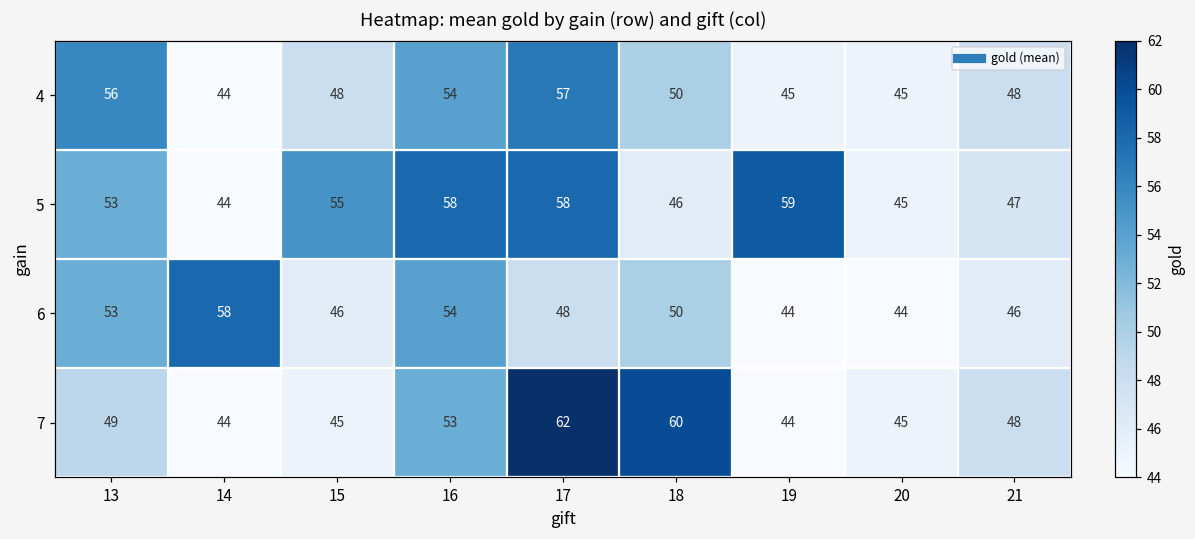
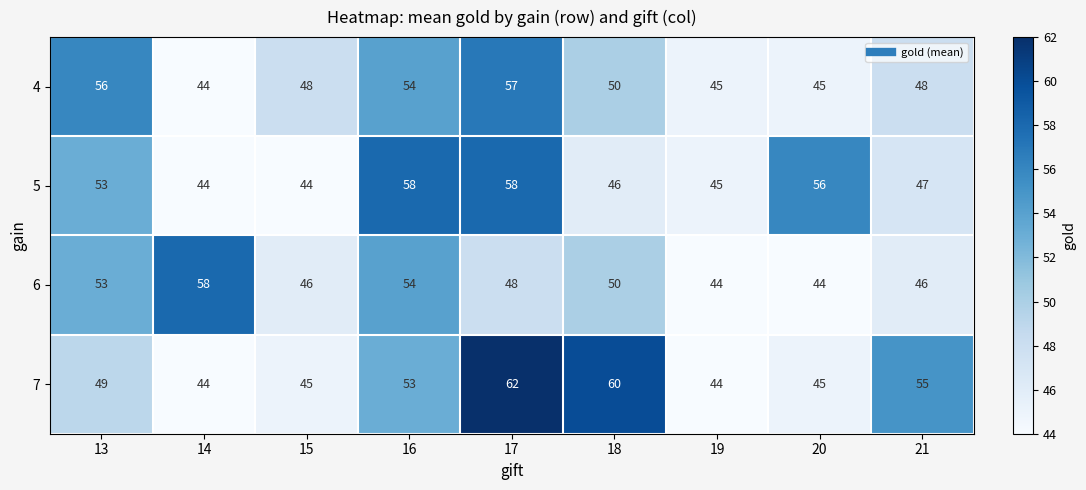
5, 15: 55 -> 44
5, 19: 59 -> 45
5, 20: 45 -> 56
7, 21: 48 -> 55
